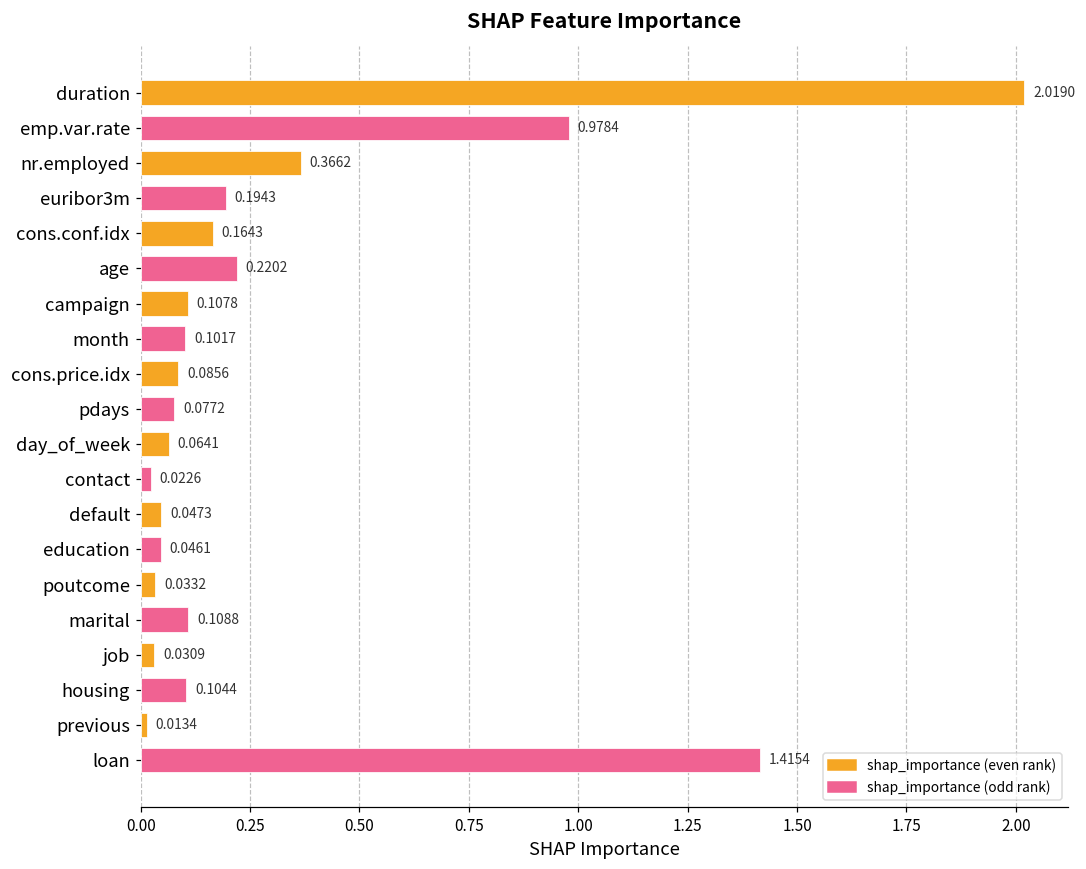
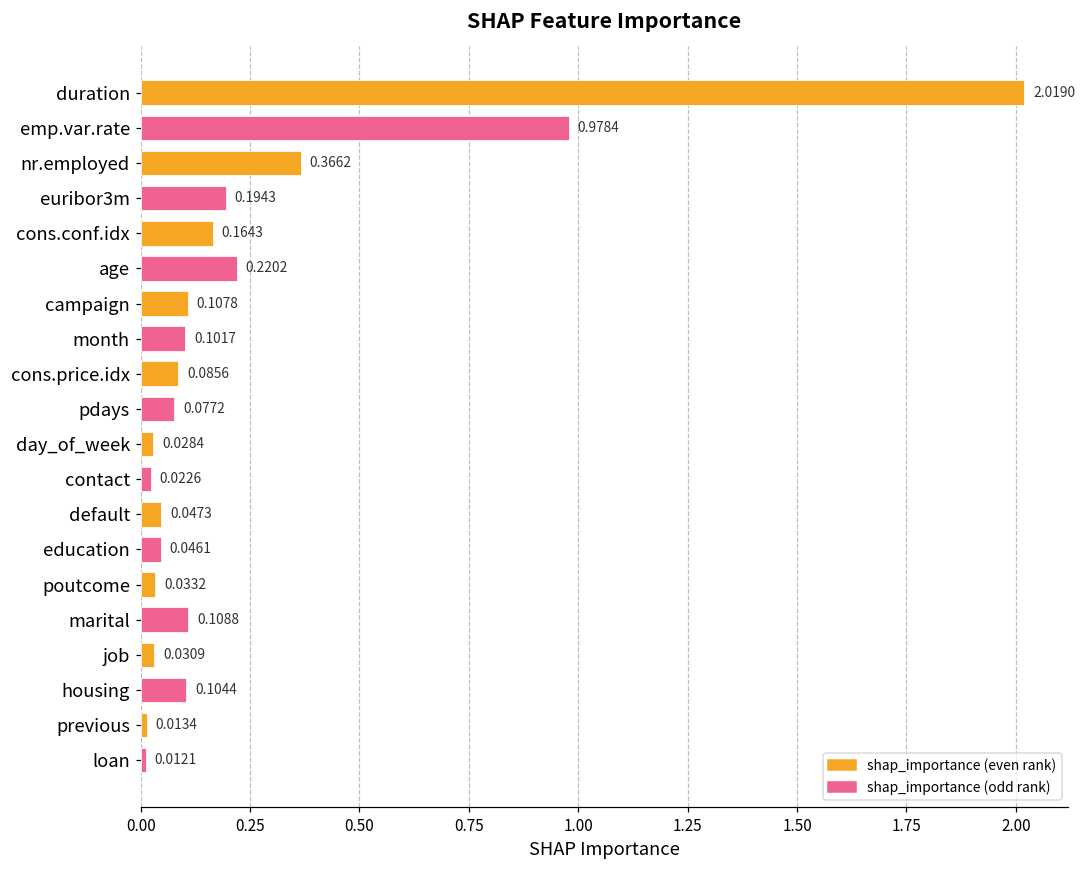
day_of_week: 0.0641 -> 0.0284
loan: 1.4154 -> 0.0121
